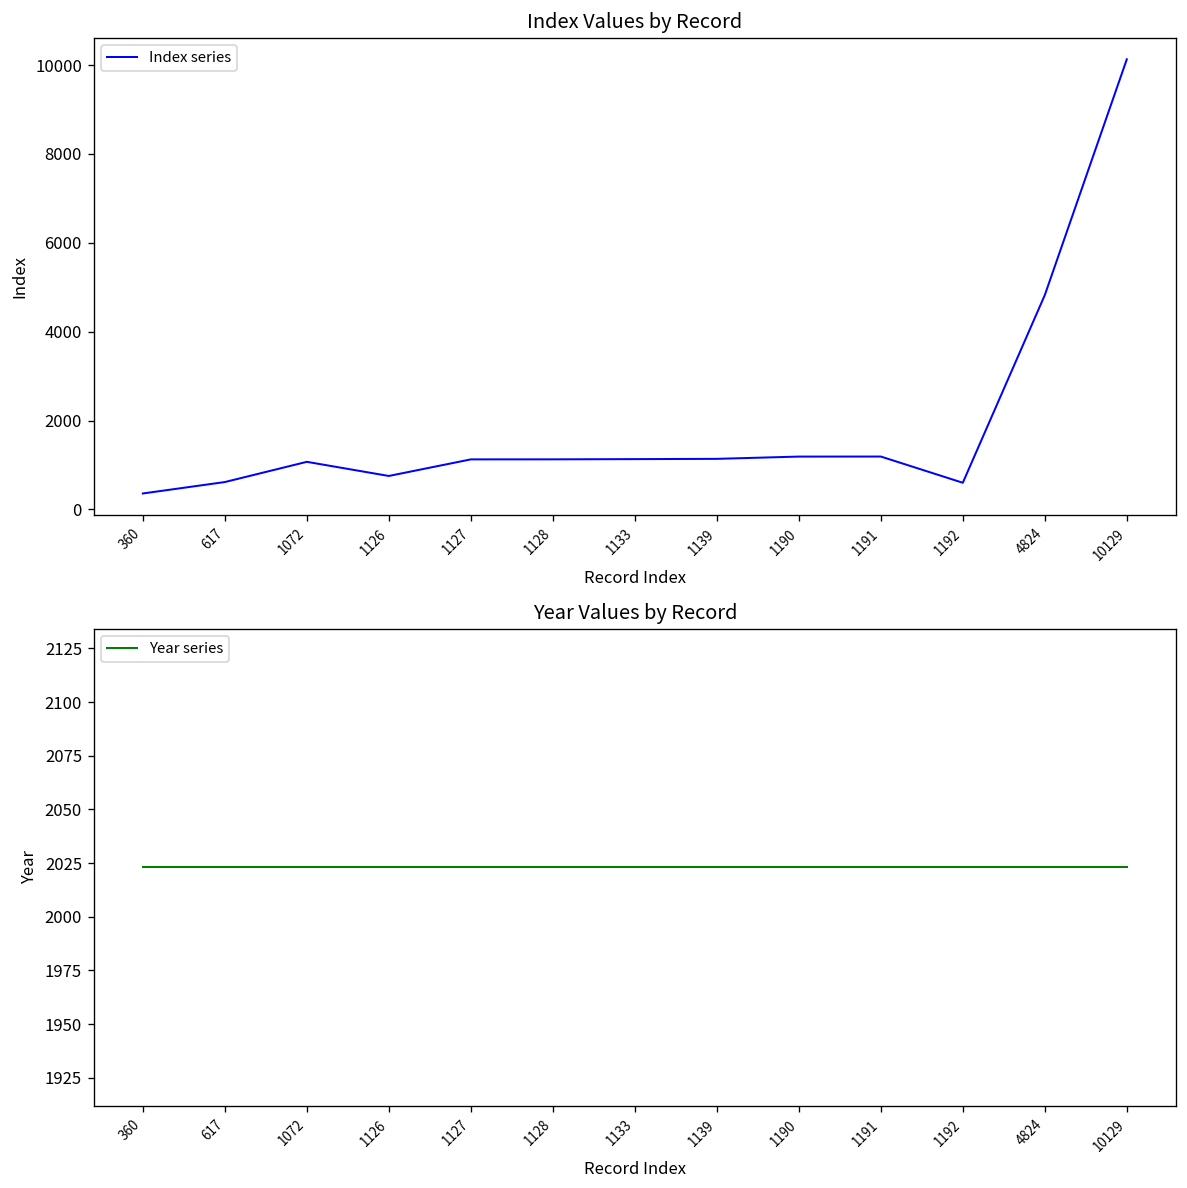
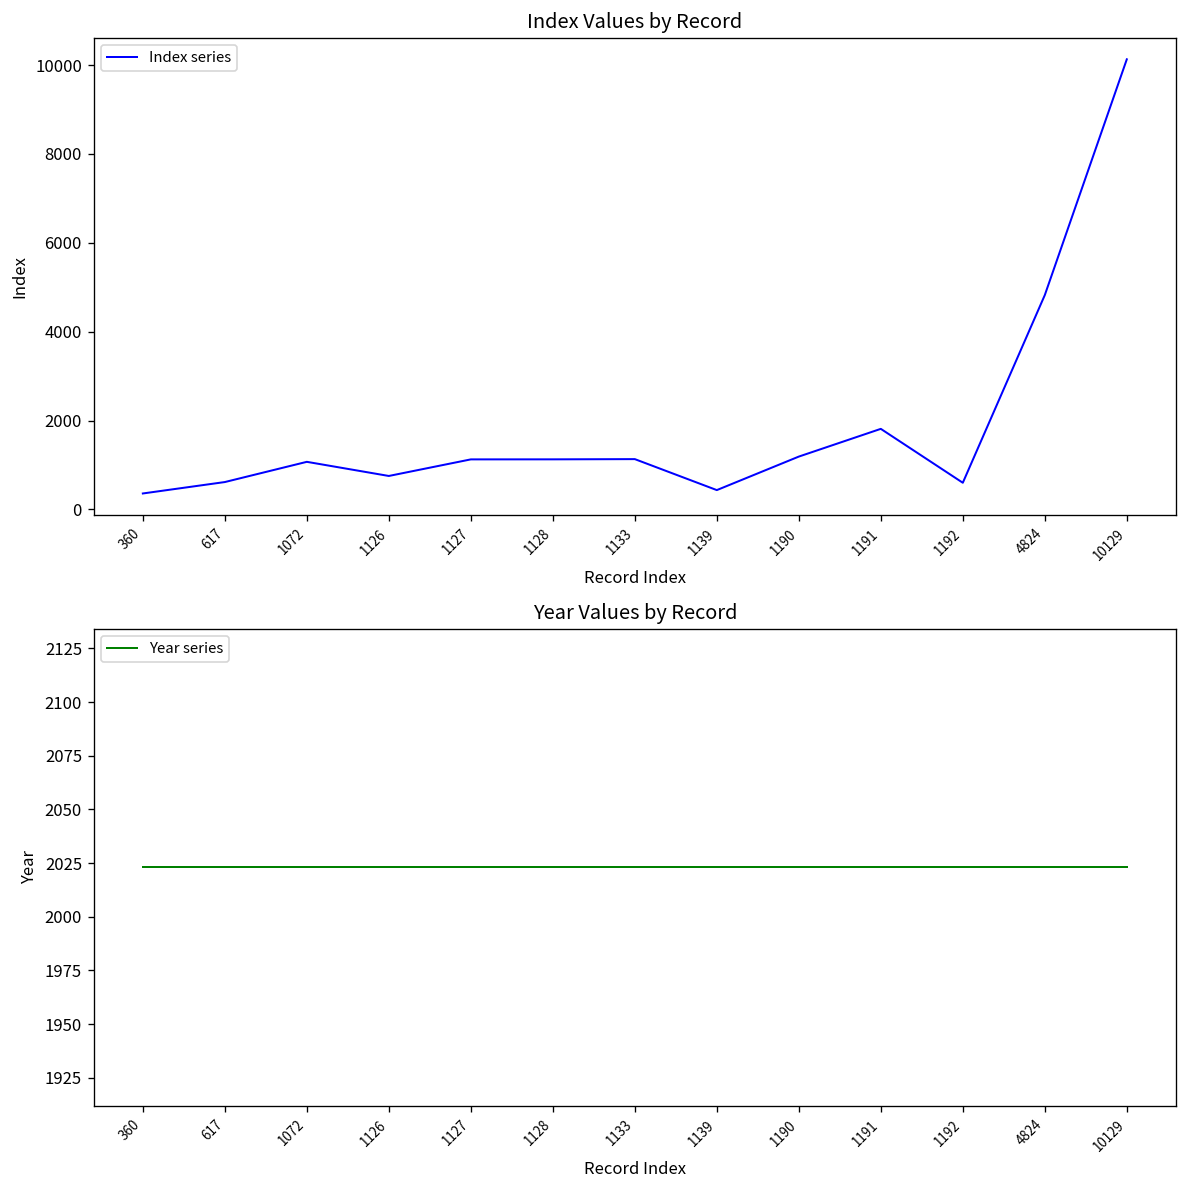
Index Values by Record, 1139: 1100 -> 400
Index Values by Record, 1191: 1200 -> 1800
